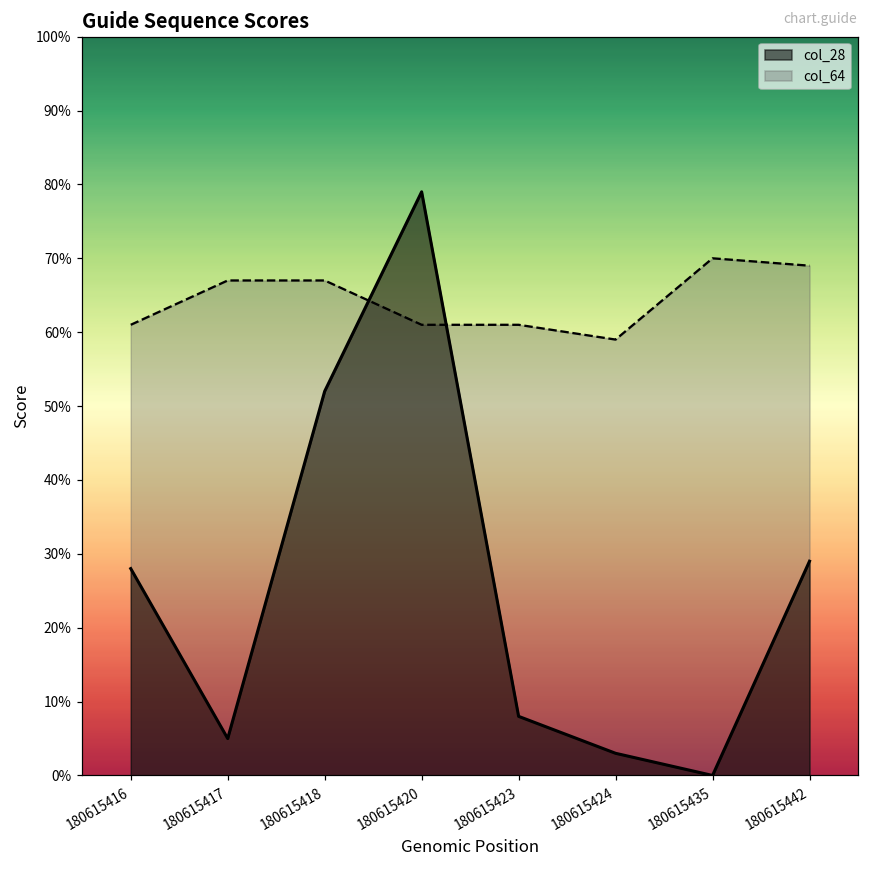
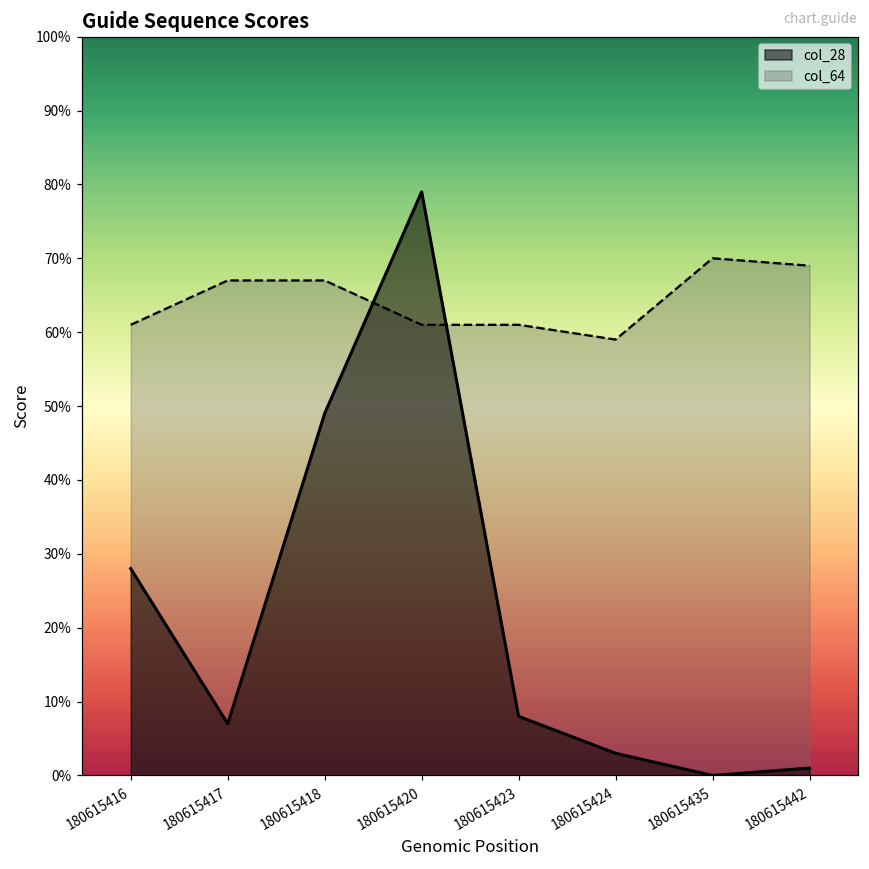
col_28, 180615417: 5% -> 7%
col_28, 180615418: 52% -> 49%
col_28, 180615442: 29% -> 1%
